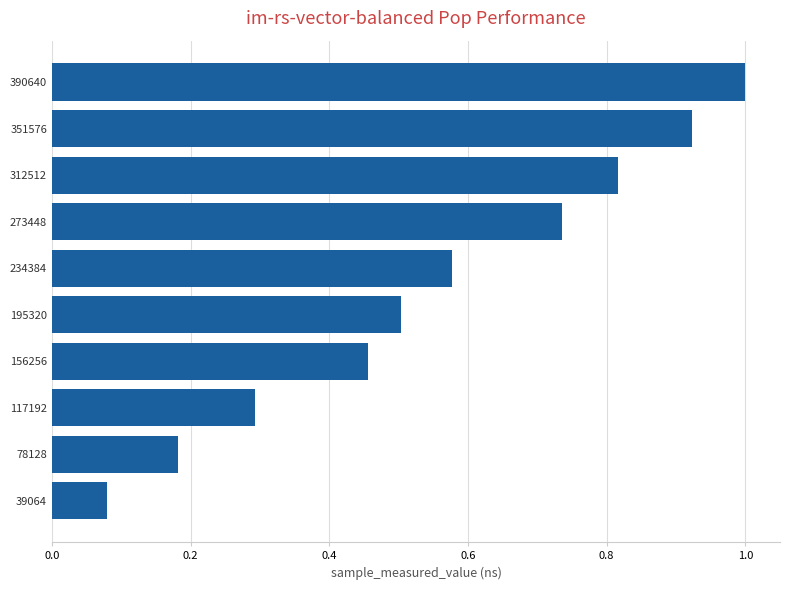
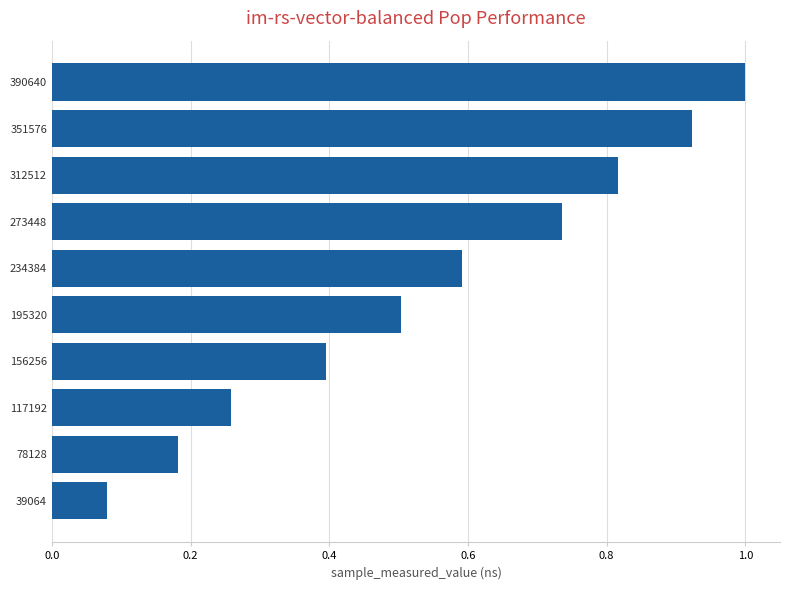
234384: 0.58 -> 0.59
156256: 0.46 -> 0.39
117192: 0.29 -> 0.26
